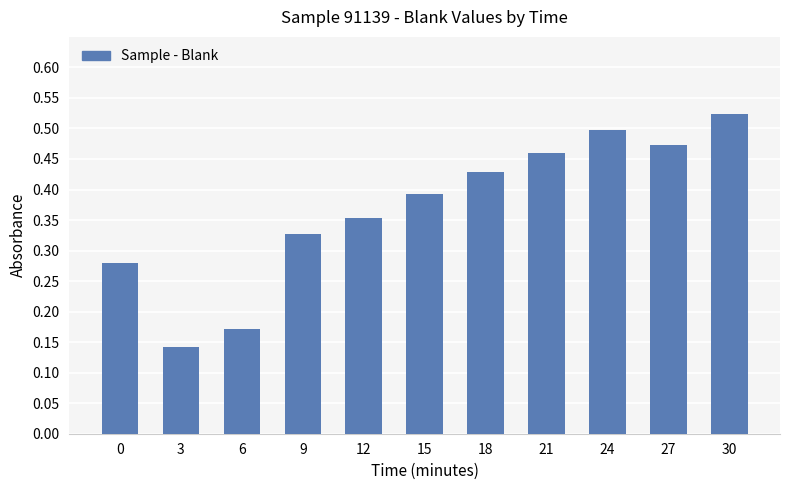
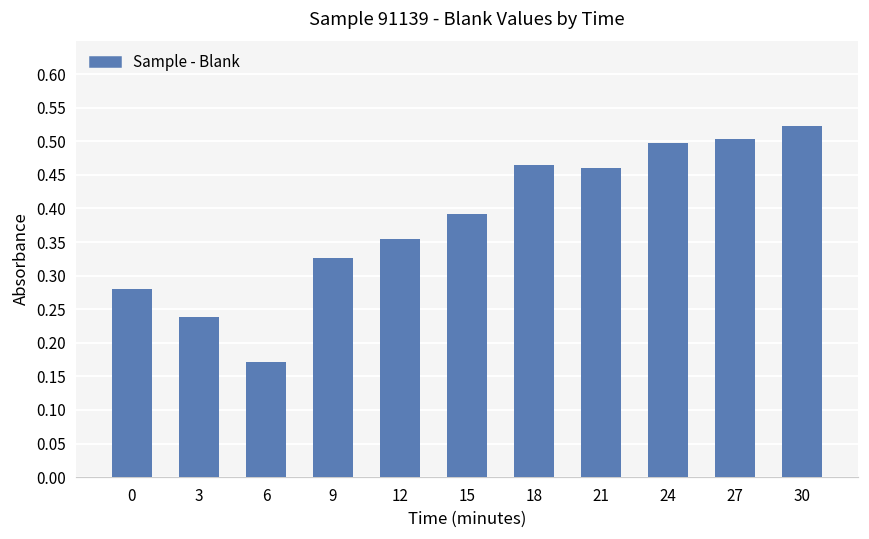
3: 0.14 -> 0.24
18: 0.43 -> 0.46
27: 0.47 -> 0.50
